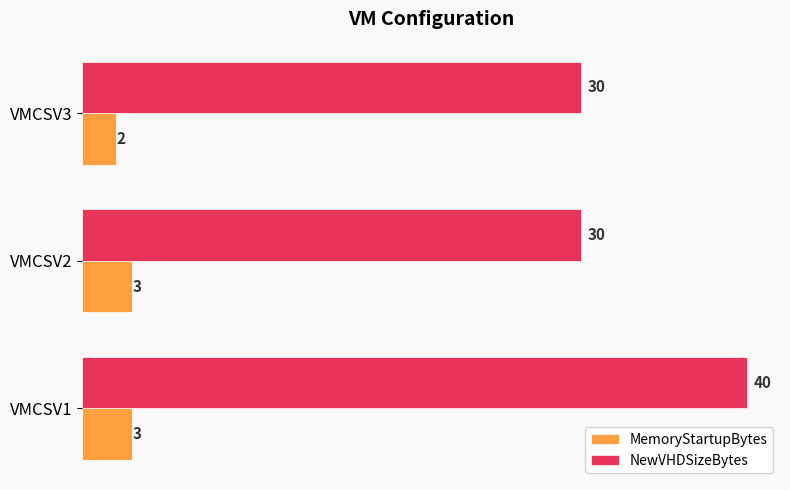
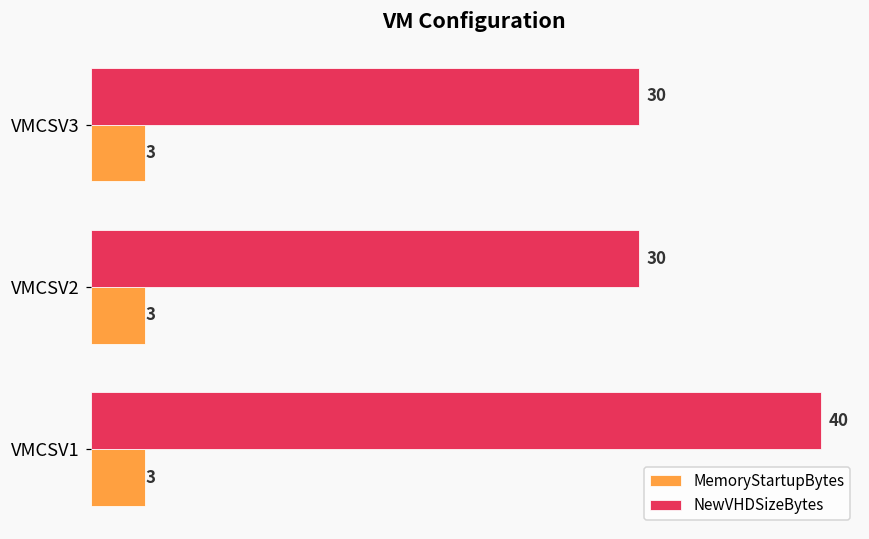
MemoryStartupBytes, VMCSV3: 2 -> 3
